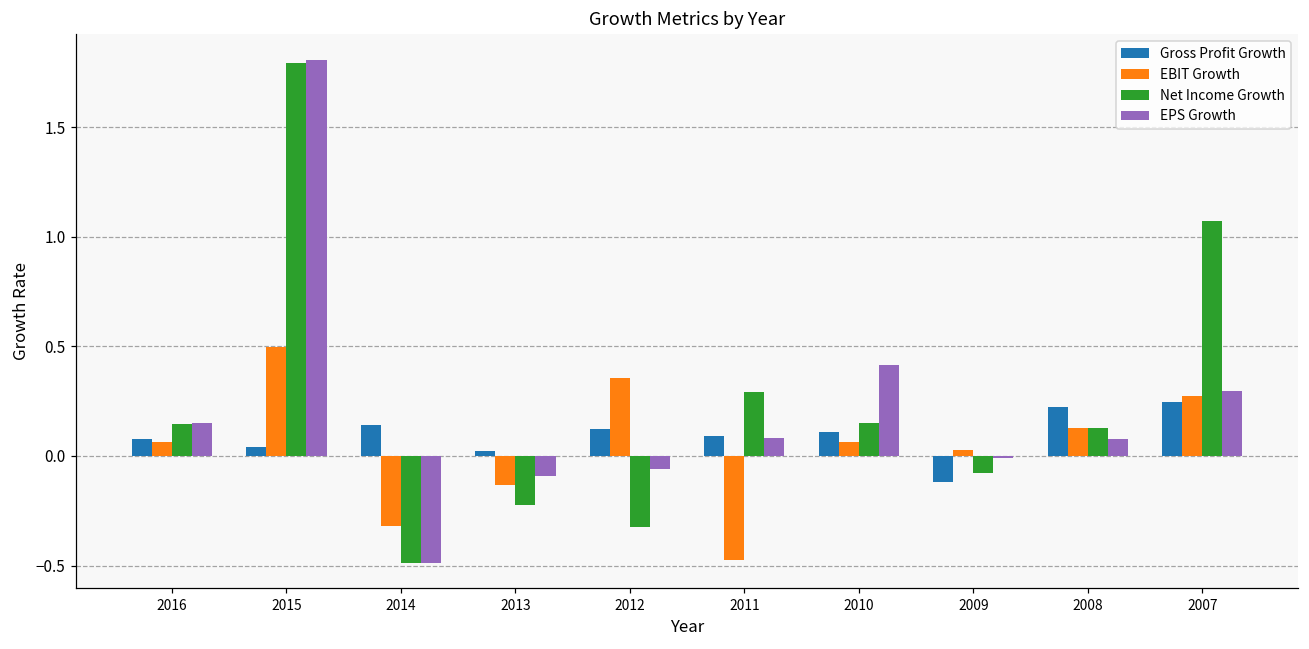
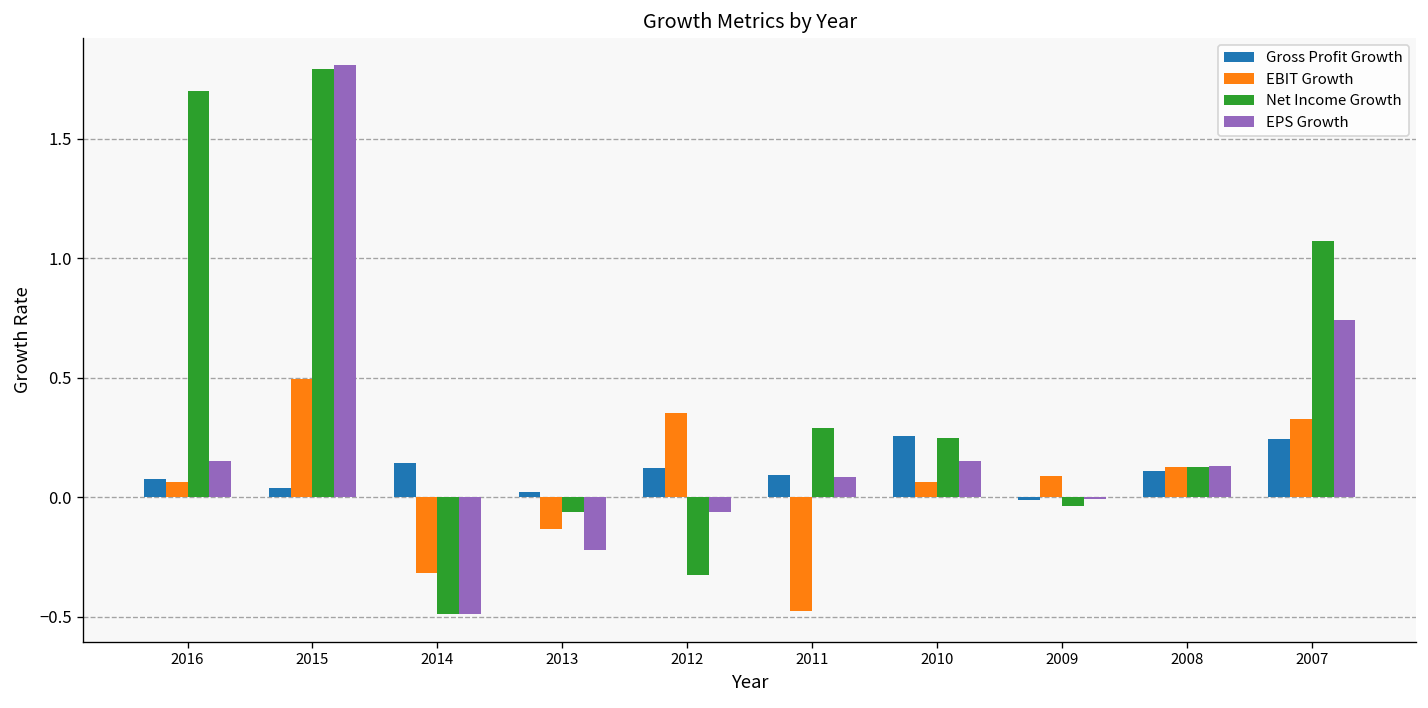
Net Income Growth, 2016: 0.14 -> 1.70
Net Income Growth, 2013: -0.23 -> -0.06
EPS Growth, 2013: -0.09 -> -0.22
Gross Profit Growth, 2010: 0.11 -> 0.26
Net Income Growth, 2010: 0.15 -> 0.25
EPS Growth, 2010: 0.42 -> 0.15
Gross Profit Growth, 2009: -0.12 -> -0.01
EBIT Growth, 2009: 0.03 -> 0.09
Net Income Growth, 2009: -0.08 -> -0.04
Gross Profit Growth, 2008: 0.22 -> 0.11
EPS Growth, 2008: 0.08 -> 0.13
EBIT Growth, 2007: 0.27 -> 0.33
EPS Growth, 2007: 0.30 -> 0.74
